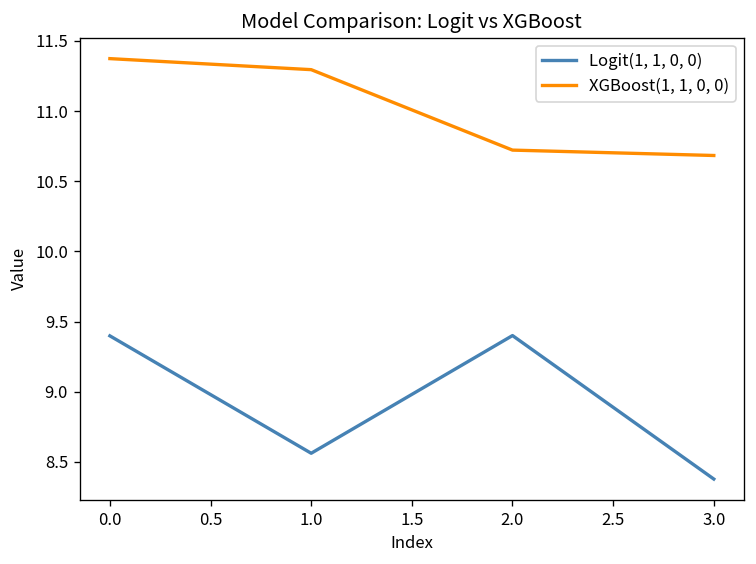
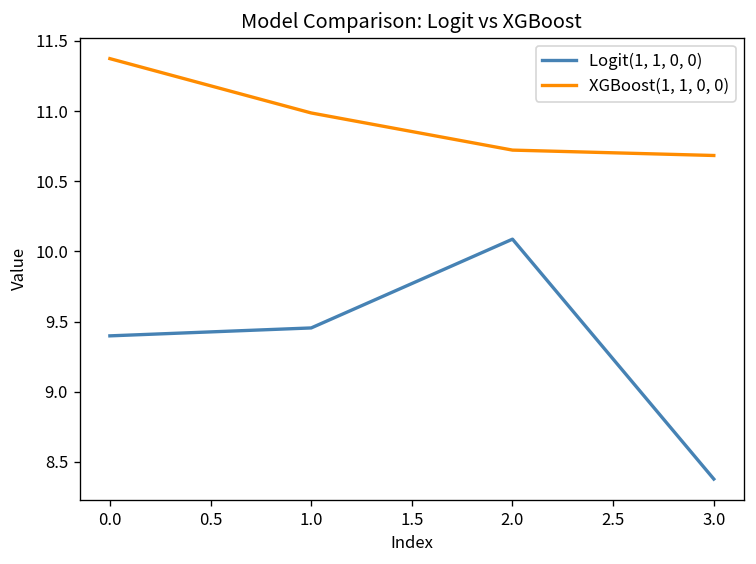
Logit(1, 1, 0, 0), 1.0: 8.56 -> 9.45
XGBoost(1, 1, 0, 0), 1.0: 11.30 -> 10.99
Logit(1, 1, 0, 0), 2.0: 9.40 -> 10.09
